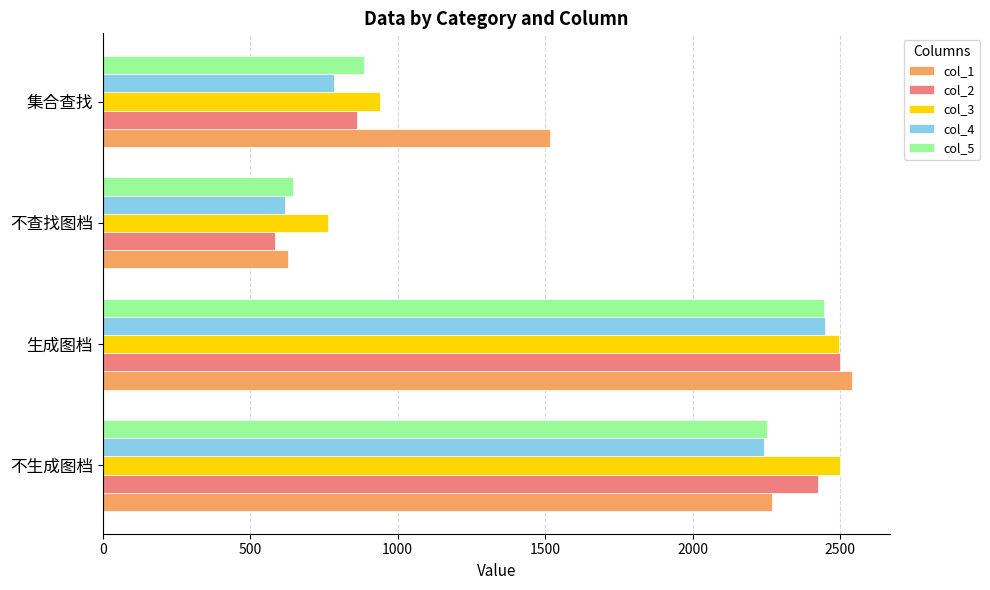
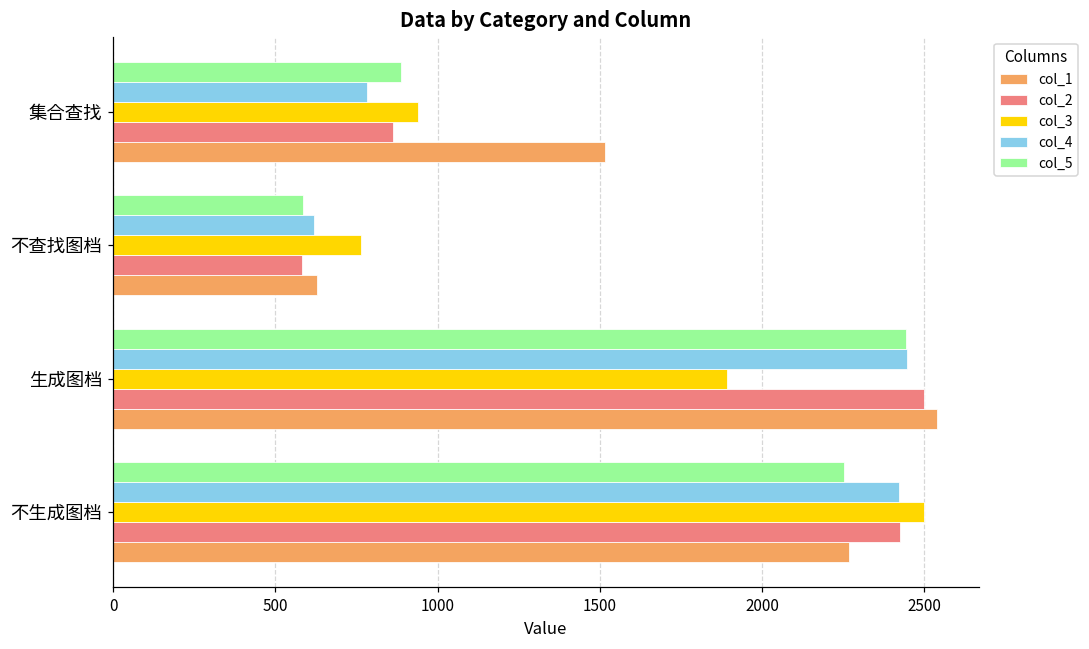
col_5, 不查找图档: 640 -> 590
col_3, 生成图档: 2500 -> 1890
col_4, 不生成图档: 2240 -> 2420
